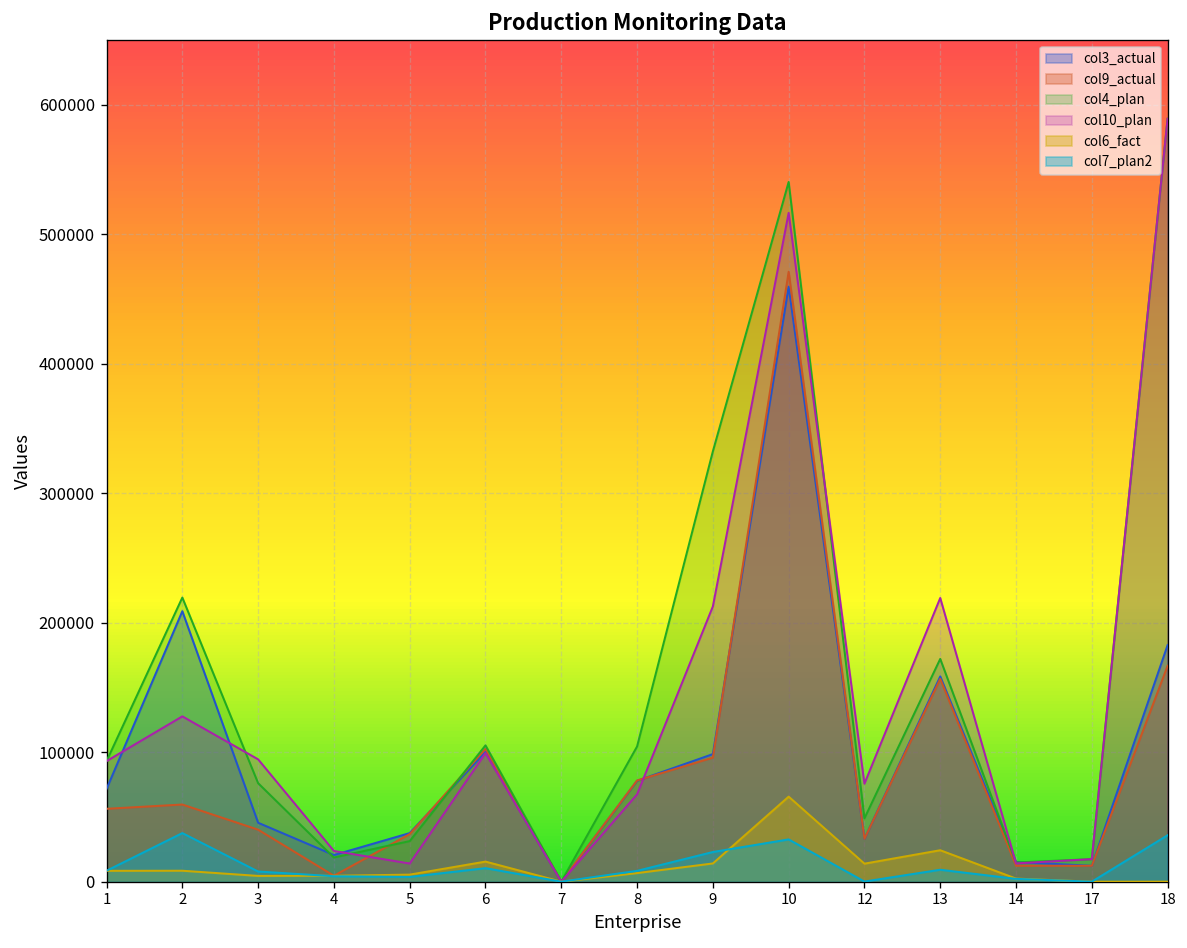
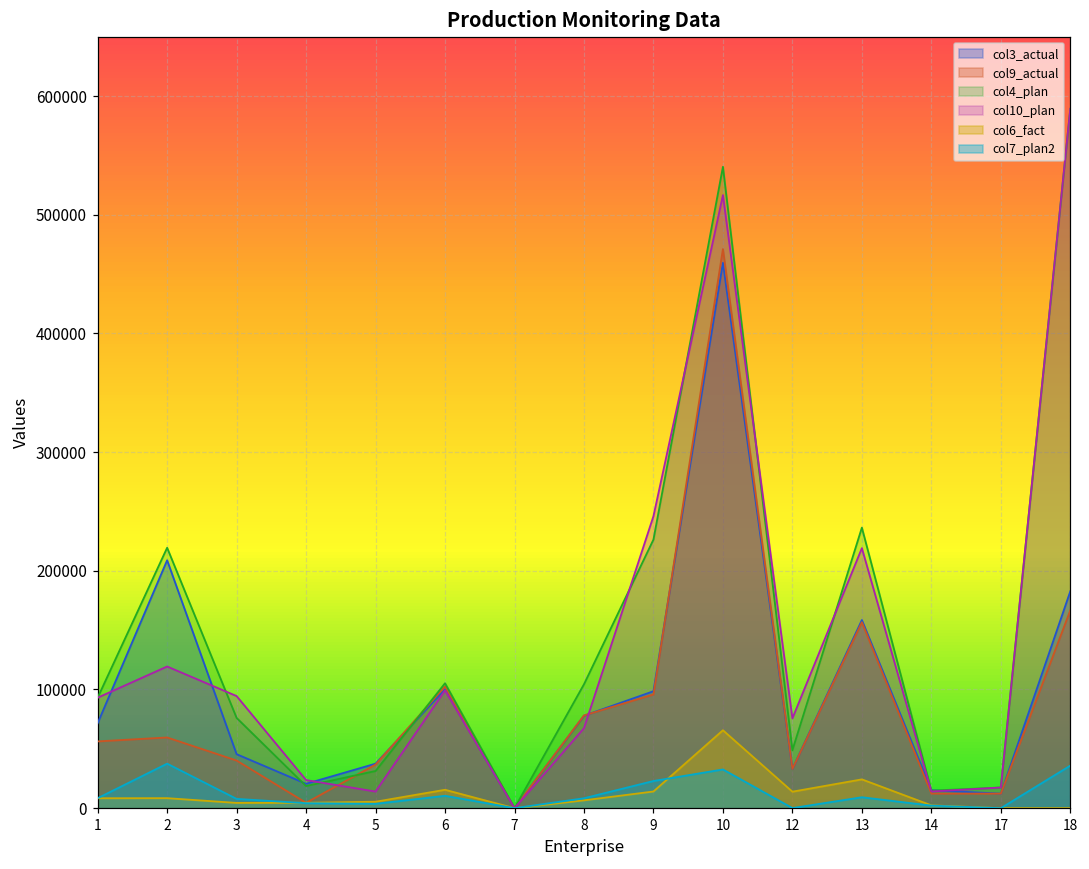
col10_plan, 2: 128000 -> 119000
col4_plan, 9: 332000 -> 226000
col10_plan, 9: 213000 -> 246000
col4_plan, 13: 172000 -> 236000
